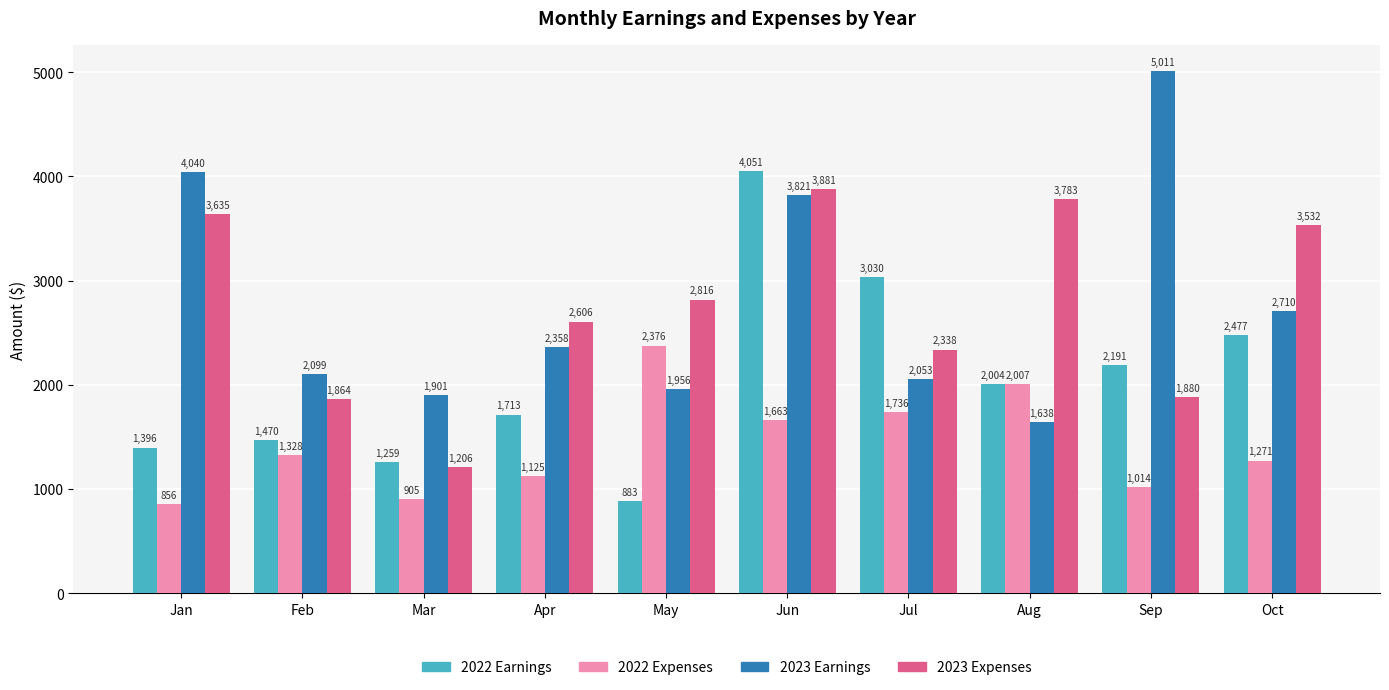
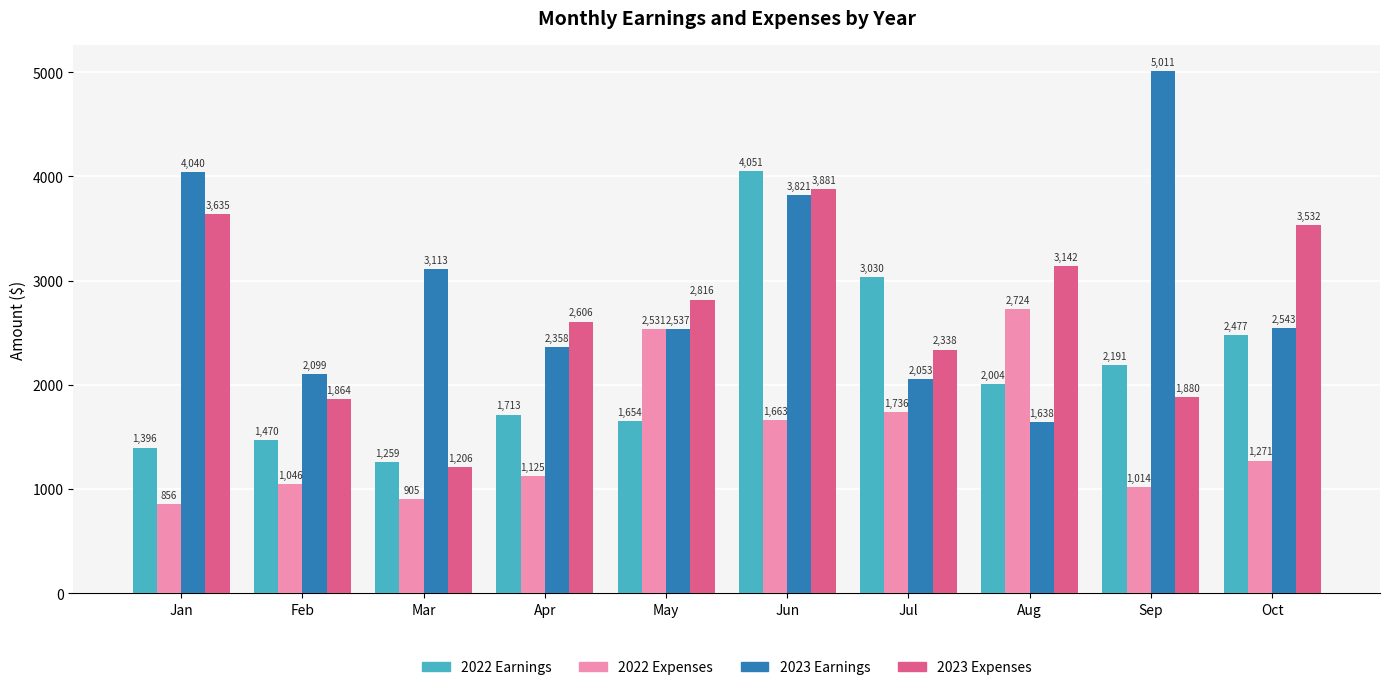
2022 Expenses, Feb: 1,328 -> 1,046
2023 Earnings, Mar: 1,901 -> 3,113
2022 Earnings, May: 883 -> 1,654
2022 Expenses, May: 2,376 -> 2,531
2023 Earnings, May: 1,956 -> 2,537
2022 Expenses, Aug: 2,007 -> 2,724
2023 Expenses, Aug: 3,783 -> 3,142
2023 Earnings, Oct: 2,710 -> 2,543
